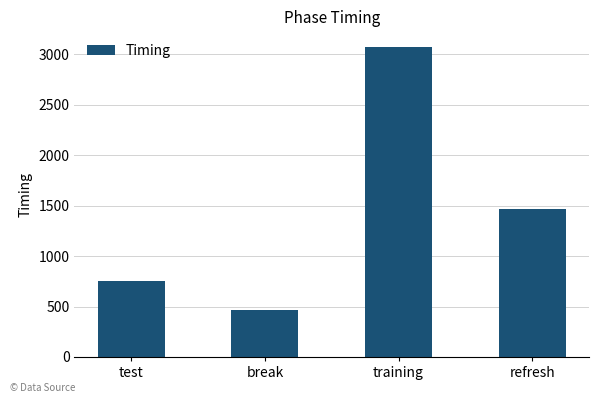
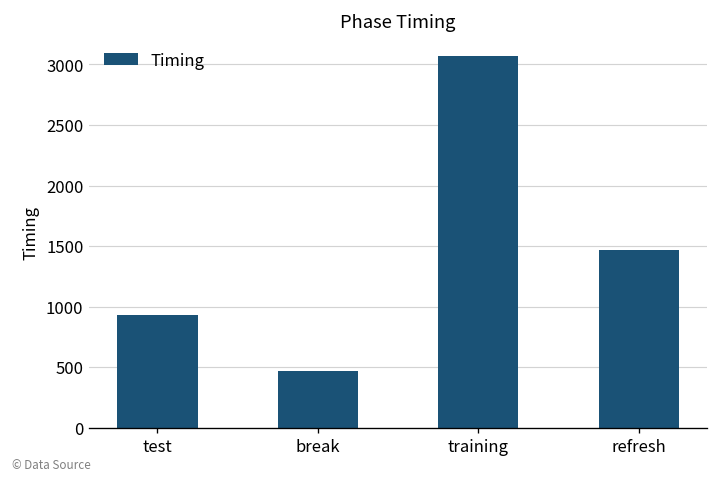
test: 750 -> 930
